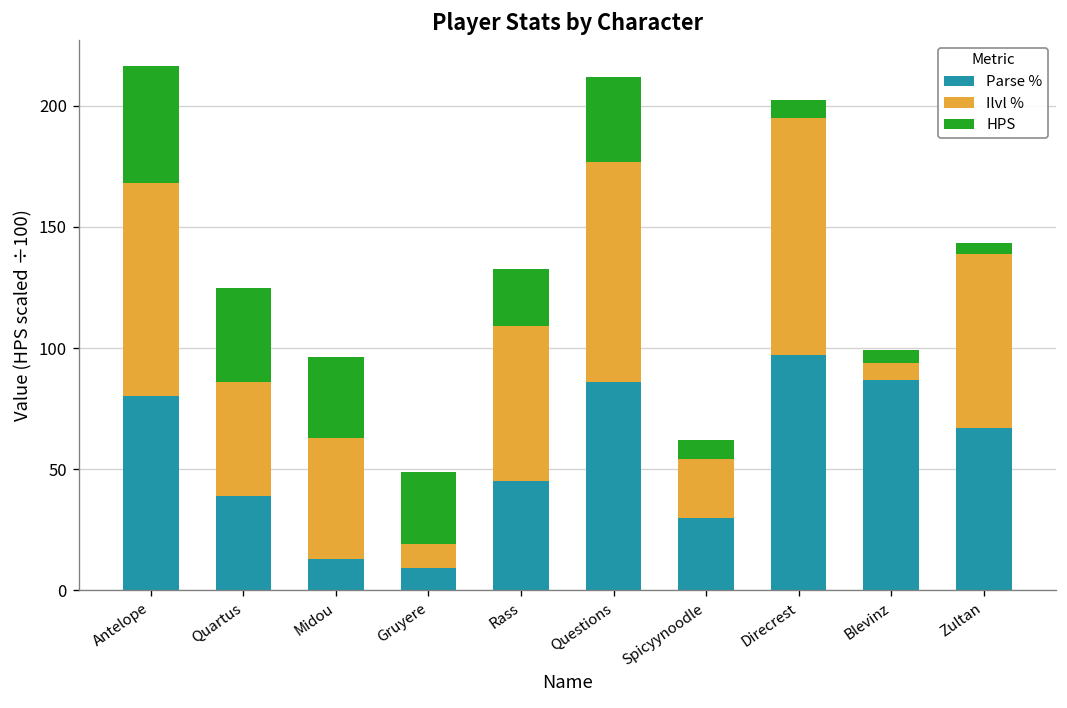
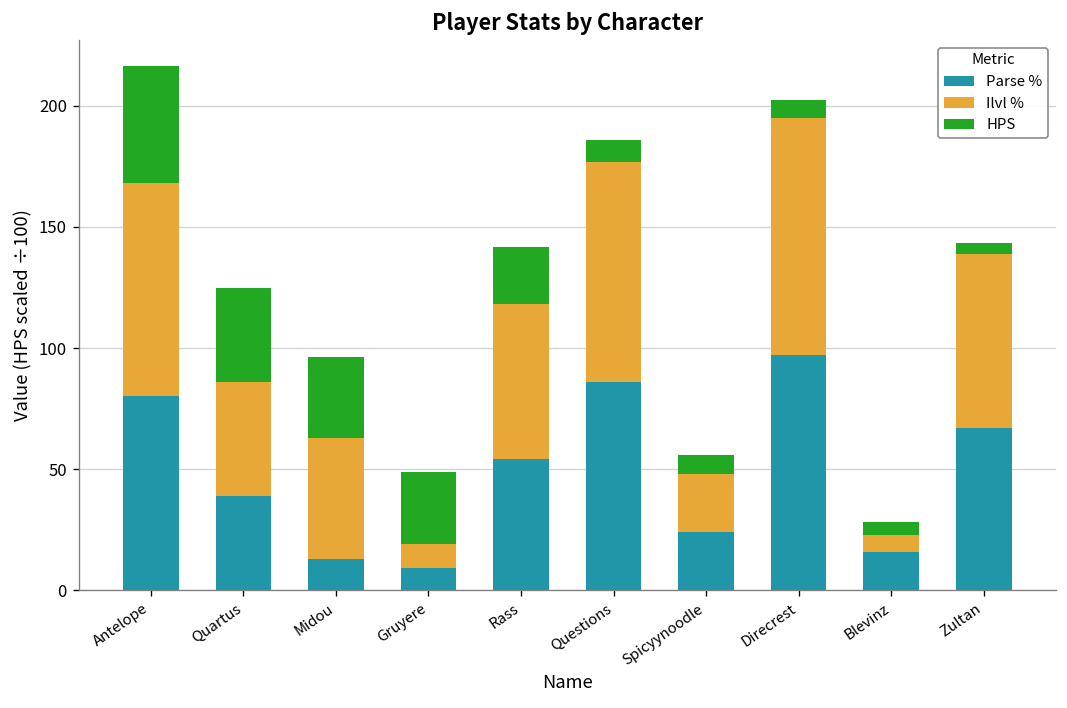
Parse %, Rass: 45 -> 54
HPS, Questions: 35 -> 9
Parse %, Spicyynoodle: 30 -> 24
Parse %, Blevinz: 87 -> 16
